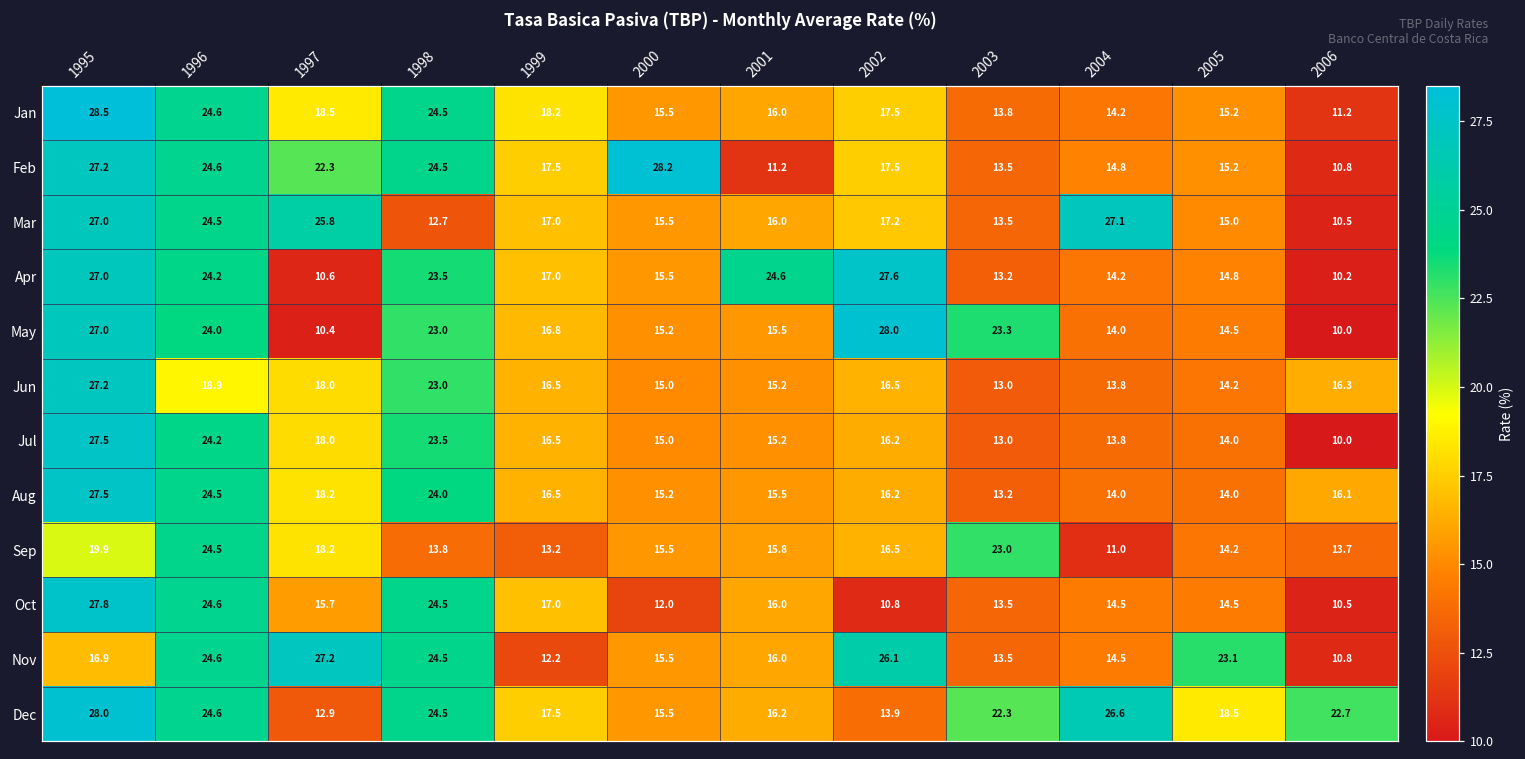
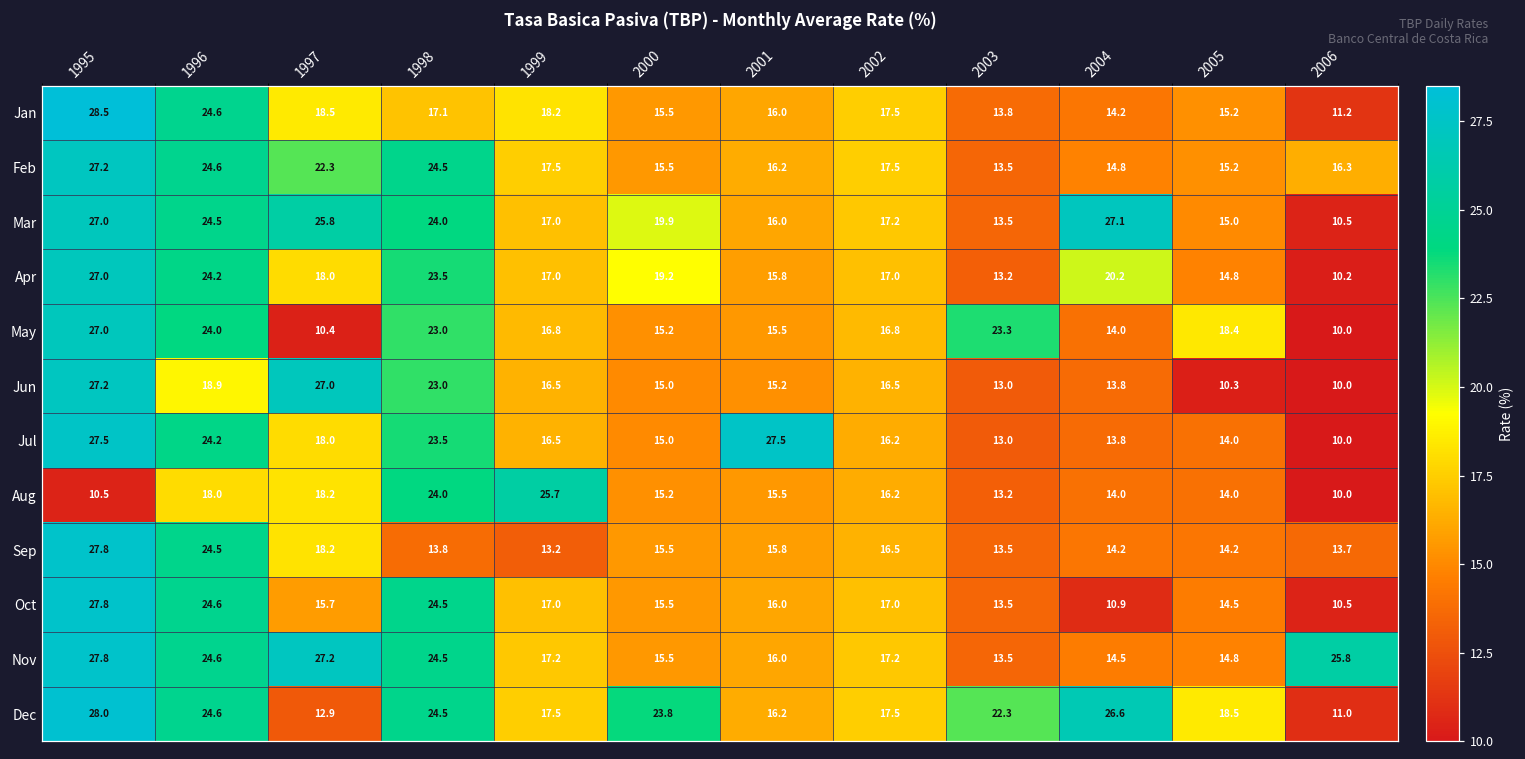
Jan, 1998: 24.5 -> 17.1
Feb, 2000: 28.2 -> 15.5
Feb, 2001: 11.2 -> 16.2
Feb, 2006: 10.8 -> 16.3
Mar, 1998: 12.7 -> 24.0
Mar, 2000: 15.5 -> 19.9
Apr, 1997: 10.6 -> 18.0
Apr, 2000: 15.5 -> 19.2
Apr, 2001: 24.6 -> 15.8
Apr, 2002: 27.6 -> 17.0
Apr, 2004: 14.2 -> 20.2
May, 2002: 28.0 -> 16.8
May, 2005: 14.5 -> 18.4
Jun, 1997: 18.0 -> 27.0
Jun, 2005: 14.2 -> 10.3
Jun, 2006: 16.3 -> 10.0
Jul, 2001: 15.2 -> 27.5
Aug, 1995: 27.5 -> 10.5
Aug, 1996: 24.5 -> 18.0
Aug, 1999: 16.5 -> 25.7
Aug, 2006: 16.1 -> 10.0
Sep, 1995: 19.9 -> 27.8
Sep, 2003: 23.0 -> 13.5
Sep, 2004: 11.0 -> 14.2
Oct, 2000: 12.0 -> 15.5
Oct, 2002: 10.8 -> 17.0
Oct, 2004: 14.5 -> 10.9
Nov, 1995: 16.9 -> 27.8
Nov, 1999: 12.2 -> 17.2
Nov, 2002: 26.1 -> 17.2
Nov, 2005: 23.1 -> 14.8
Nov, 2006: 10.8 -> 25.8
Dec, 2000: 15.5 -> 23.8
Dec, 2002: 13.9 -> 17.5
Dec, 2006: 22.7 -> 11.0
